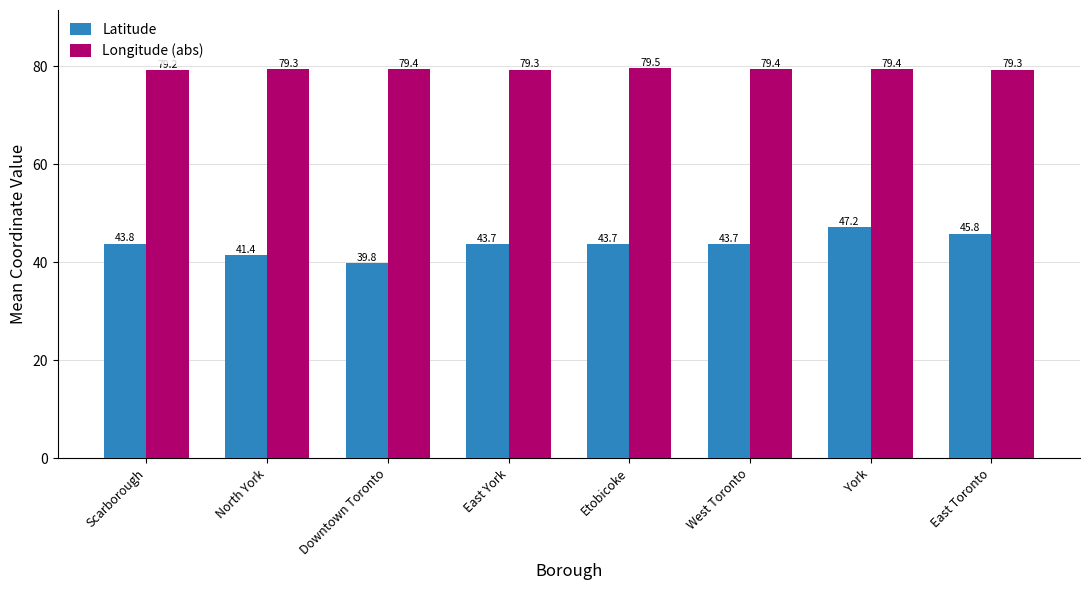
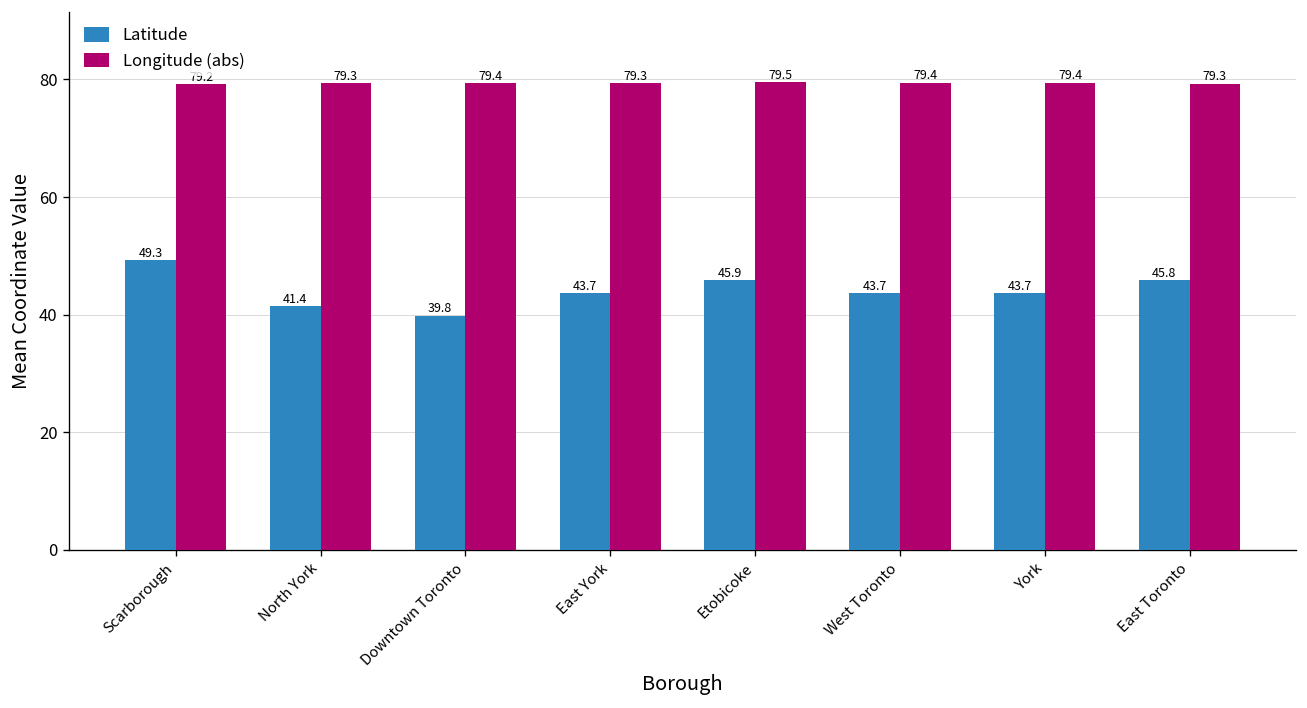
Latitude, Scarborough: 43.8 -> 49.3
Latitude, Etobicoke: 43.7 -> 45.9
Latitude, York: 47.2 -> 43.7
